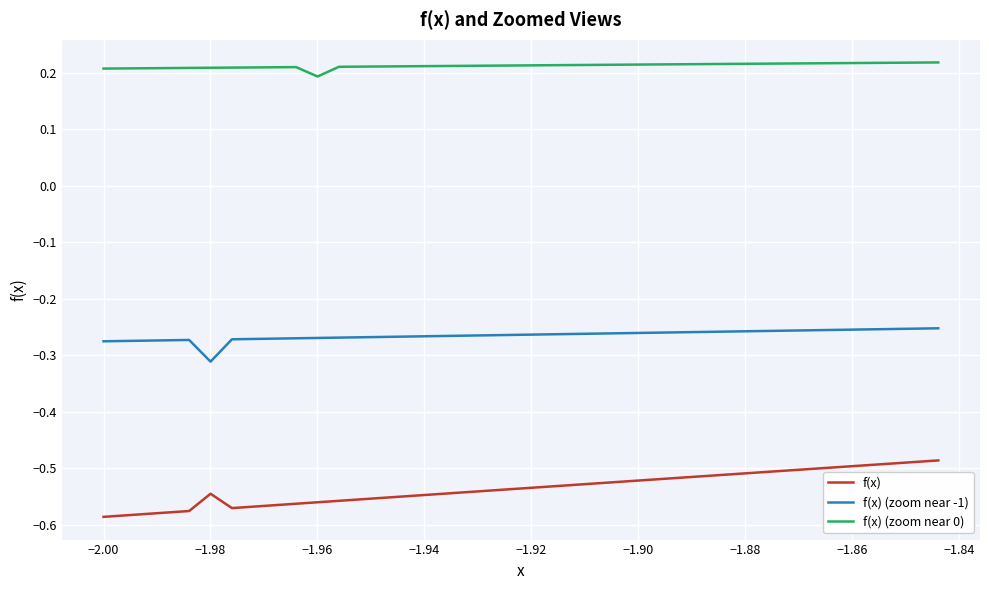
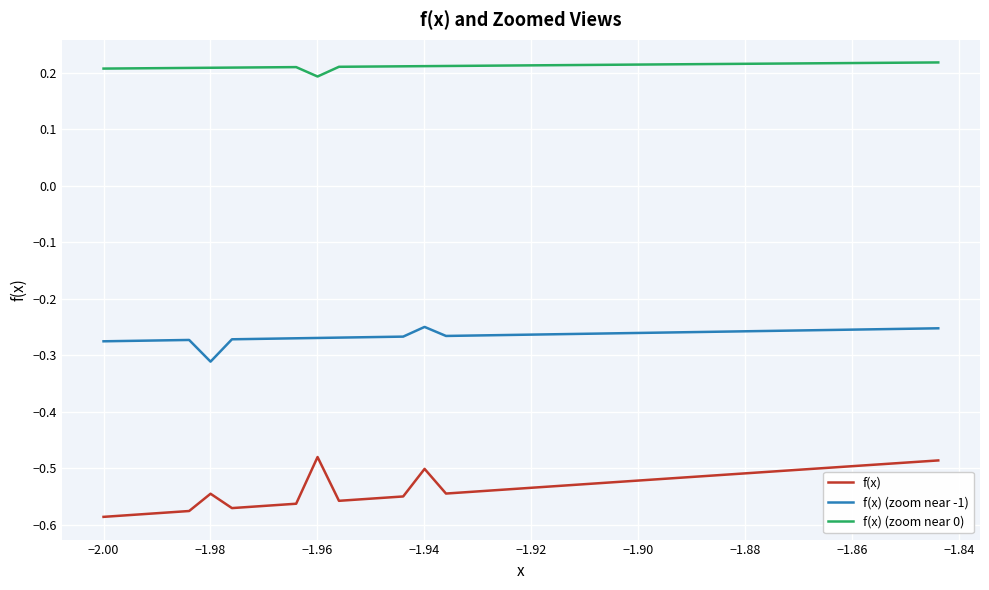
f(x), −1.96: -0.56 -> -0.48
f(x), −1.94: -0.55 -> -0.50
f(x) (zoom near -1), −1.94: -0.27 -> -0.25
